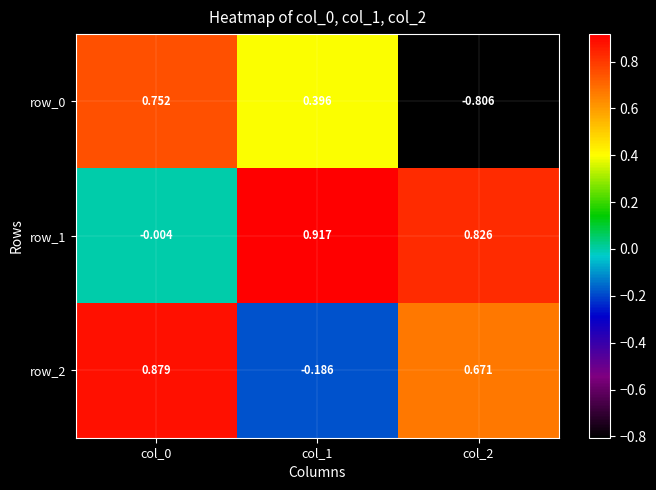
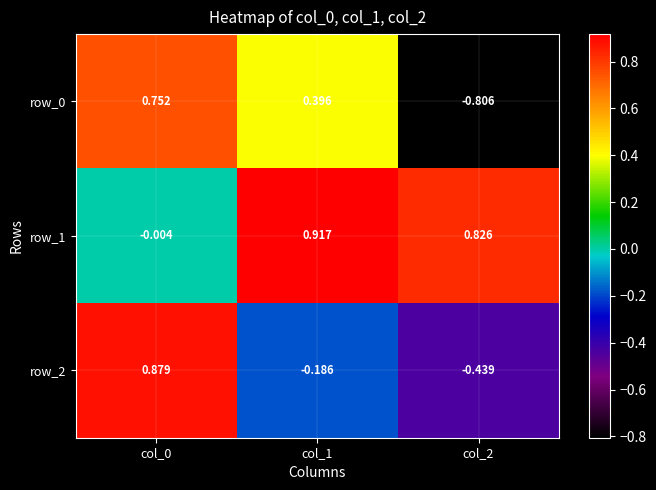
row_2, col_2: 0.671 -> -0.439
